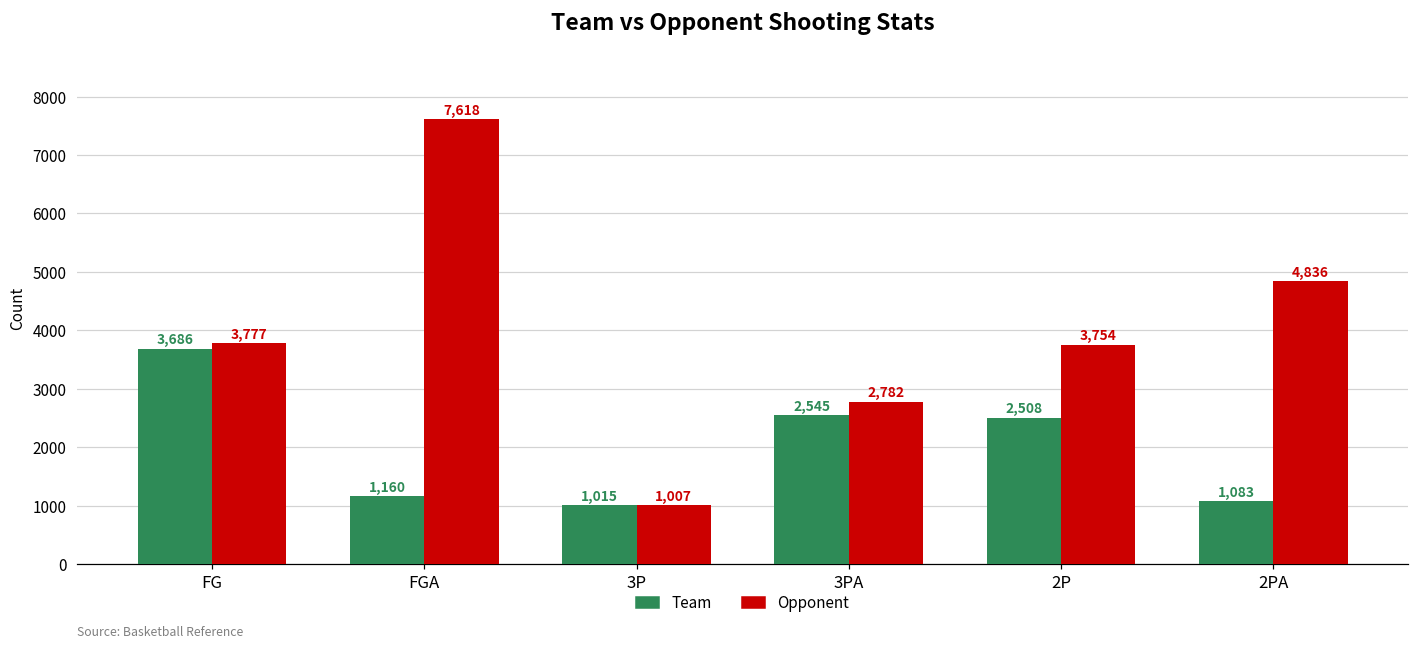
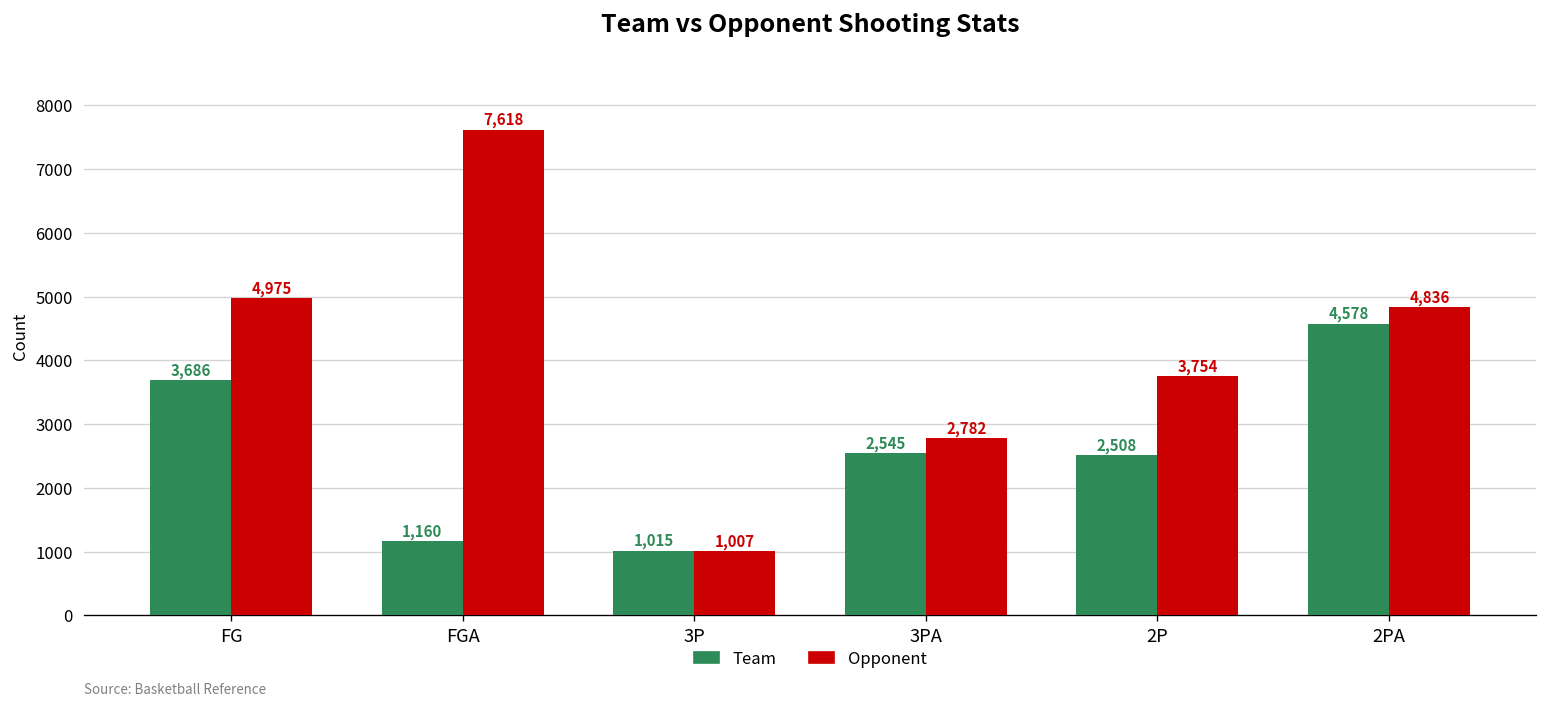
Opponent, FG: 3,777 -> 4,975
Team, 2PA: 1,083 -> 4,578
